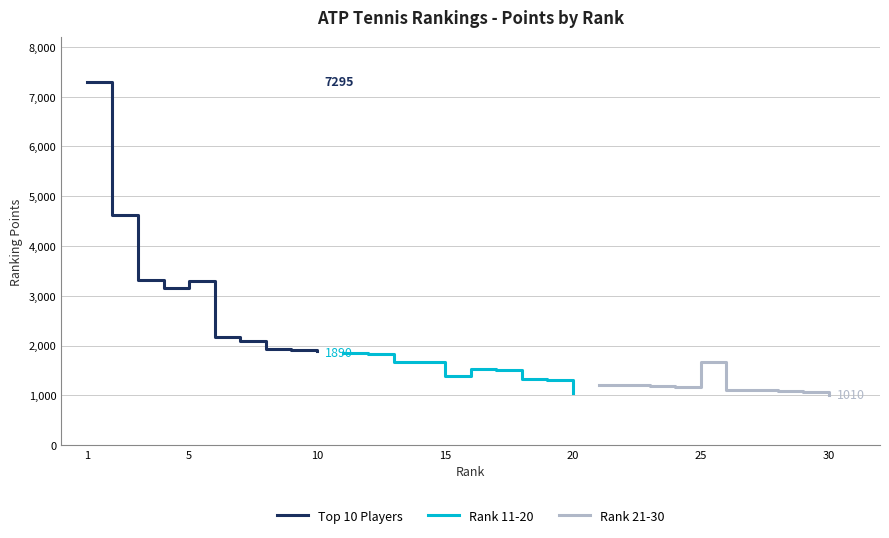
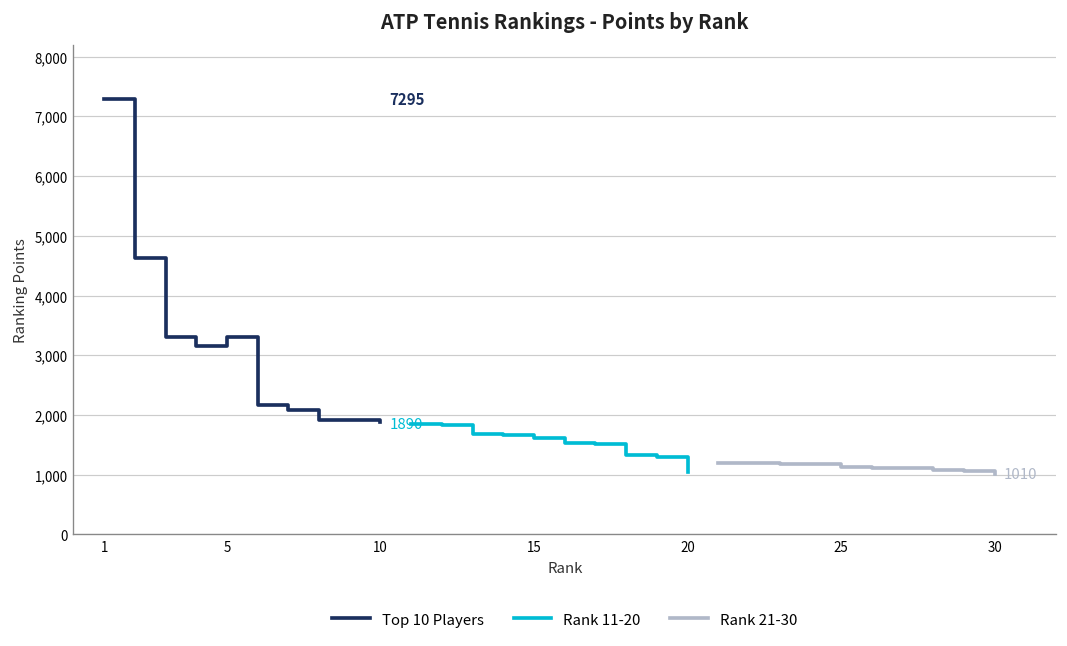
Rank 11-20, 15: 1,400 -> 1,600
Rank 21-30, 25: 1,700 -> 1,100
